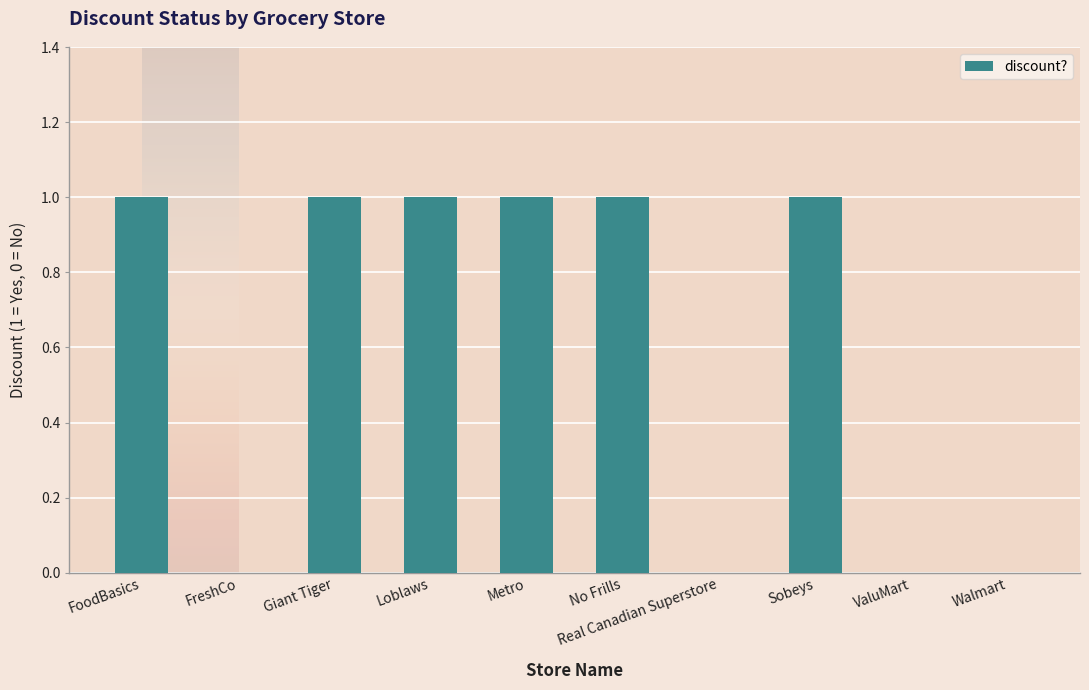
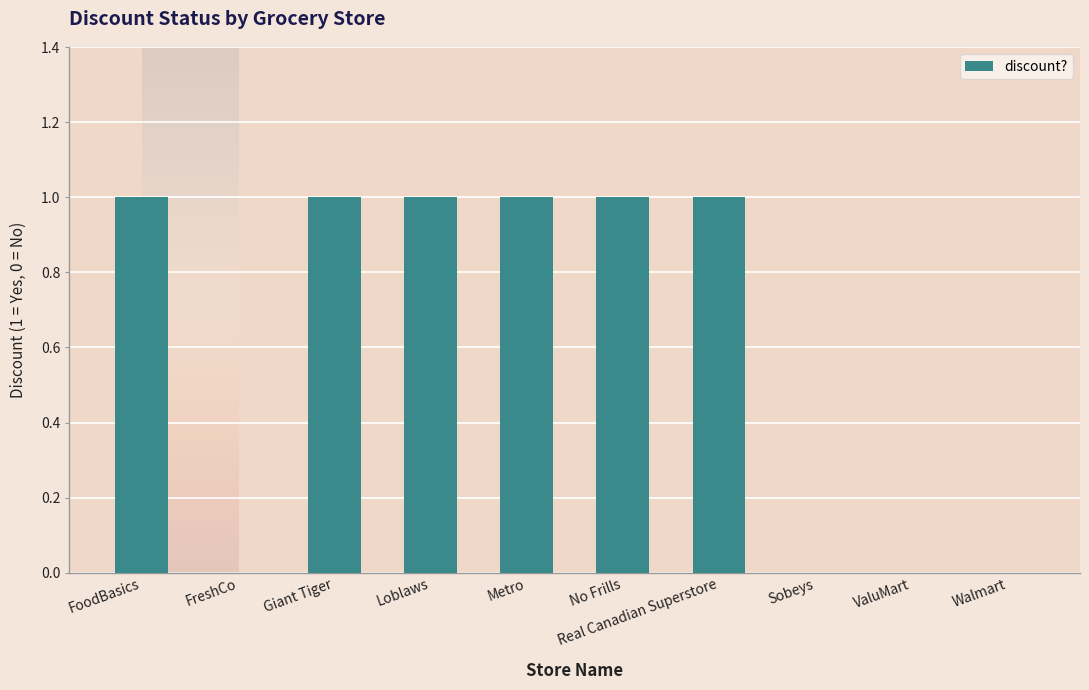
Real Canadian Superstore: 0 -> 1
Sobeys: 1 -> 0
